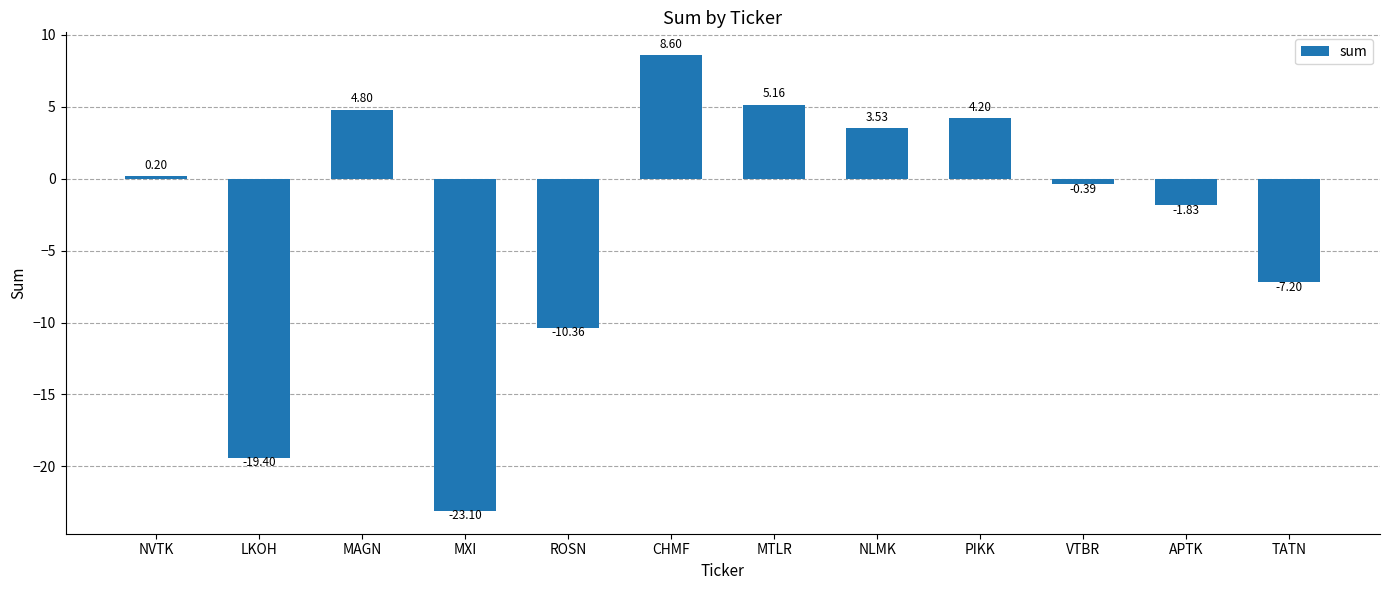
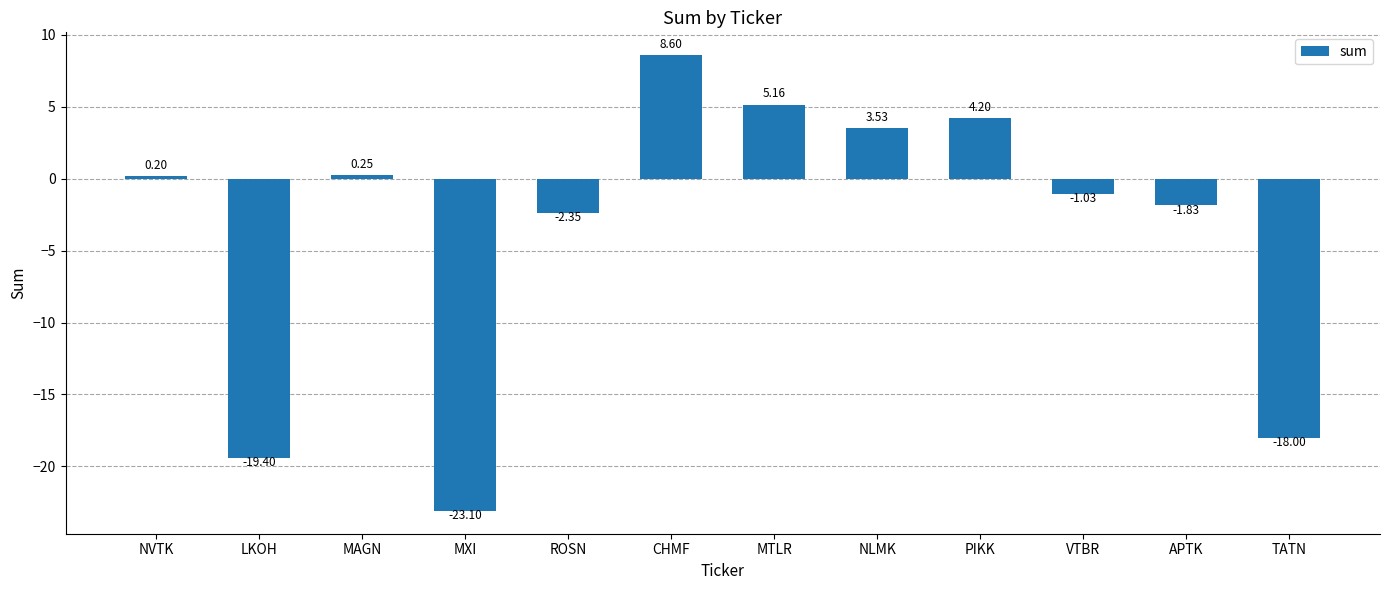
MAGN: 4.80 -> 0.25
ROSN: -10.36 -> -2.35
VTBR: -0.39 -> -1.03
TATN: -7.20 -> -18.00
